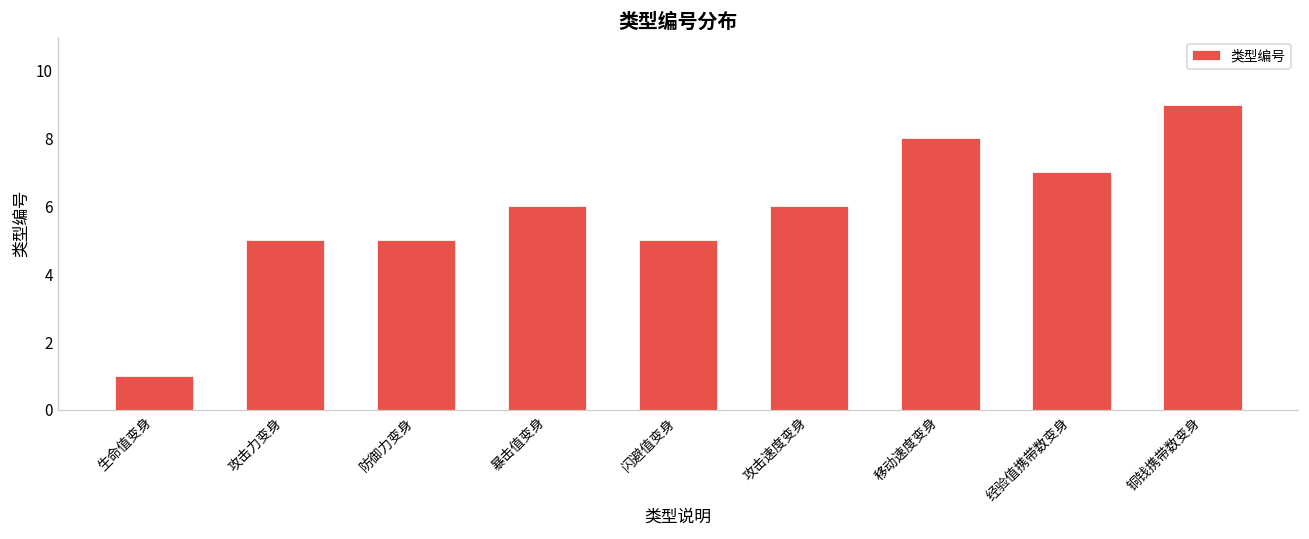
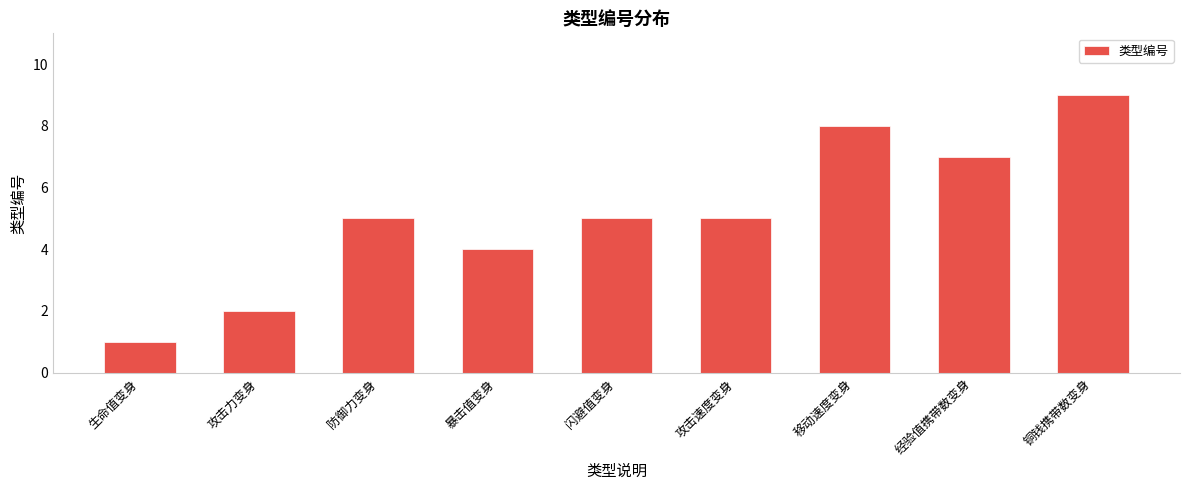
攻击力变身: 5 -> 2
暴击值变身: 6 -> 4
攻击速度变身: 6 -> 5
